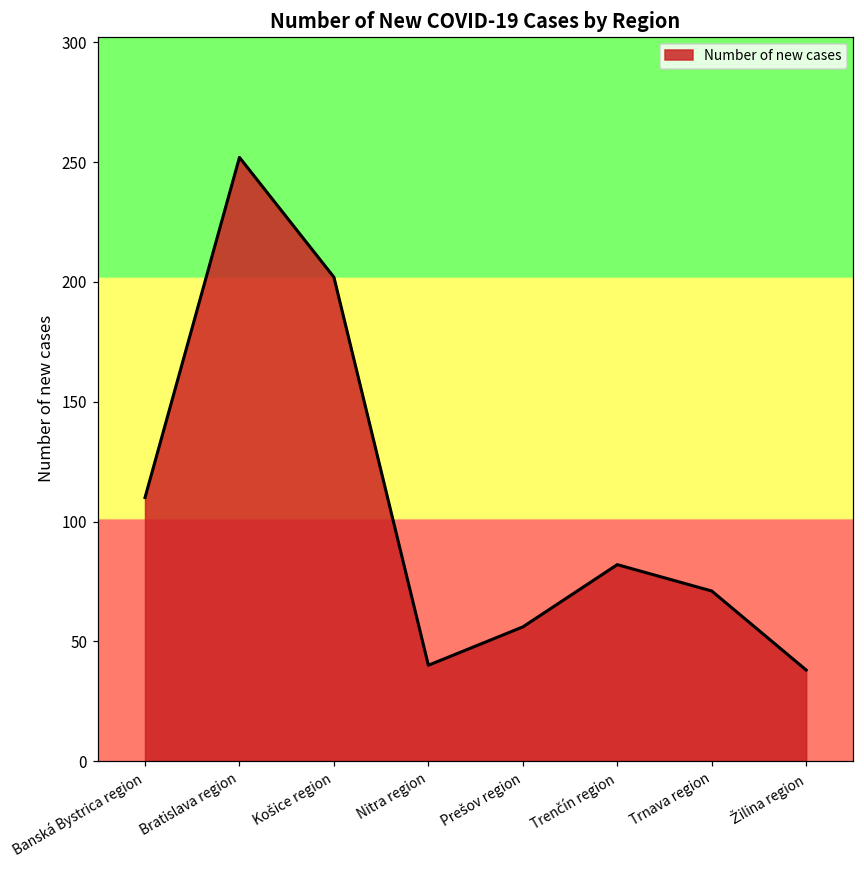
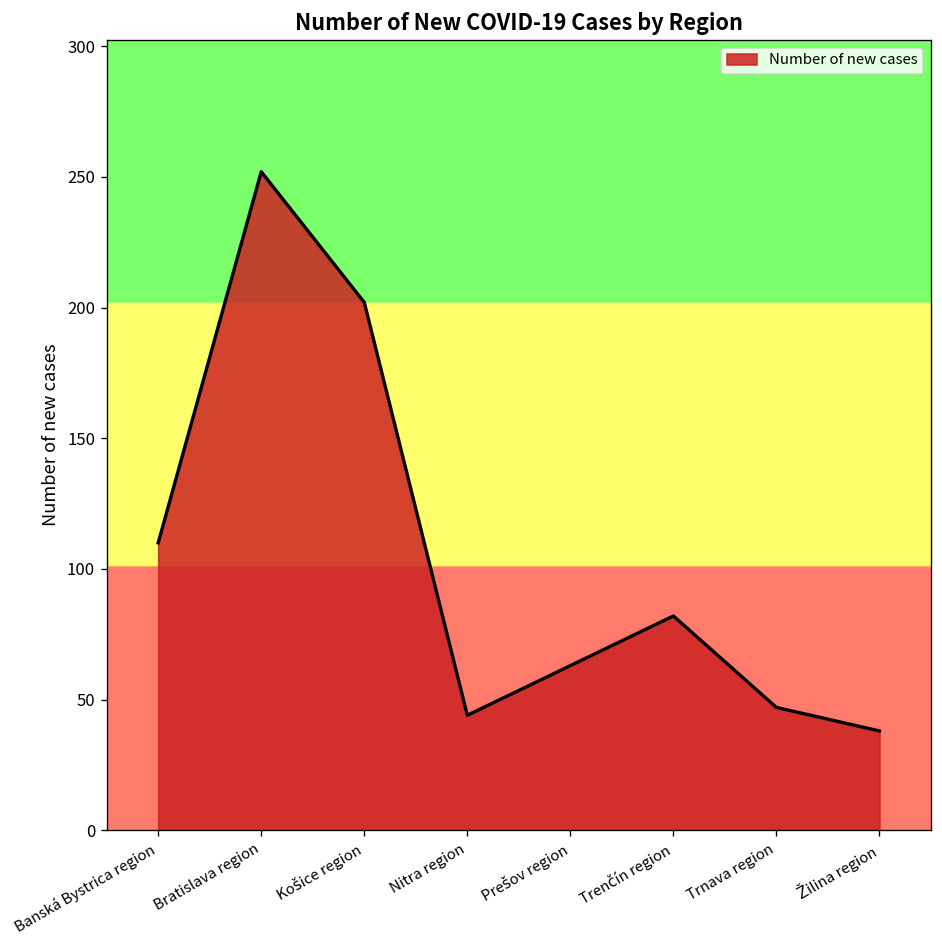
Nitra region: 40 -> 44
Prešov region: 56 -> 63
Trnava region: 71 -> 47
